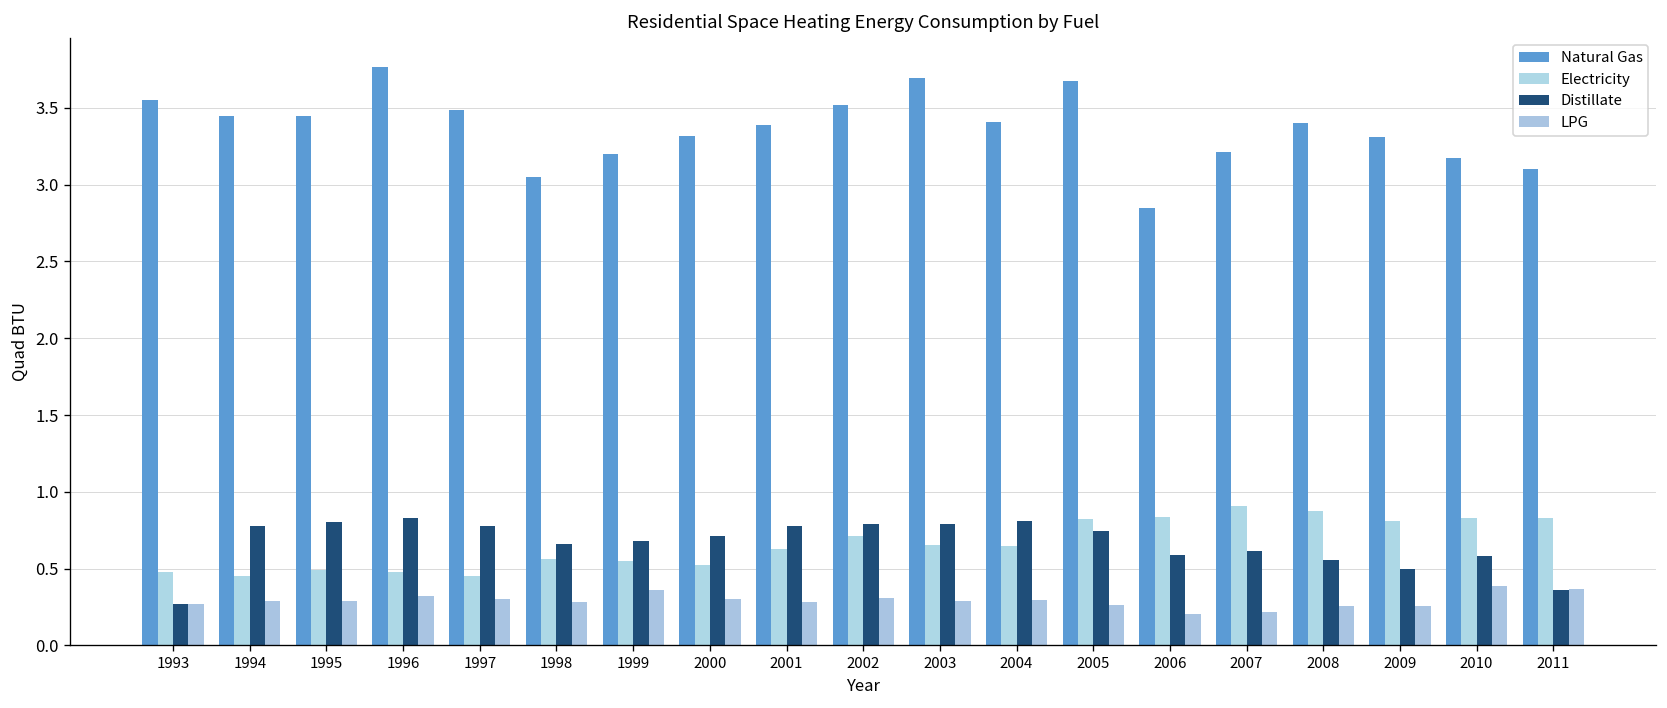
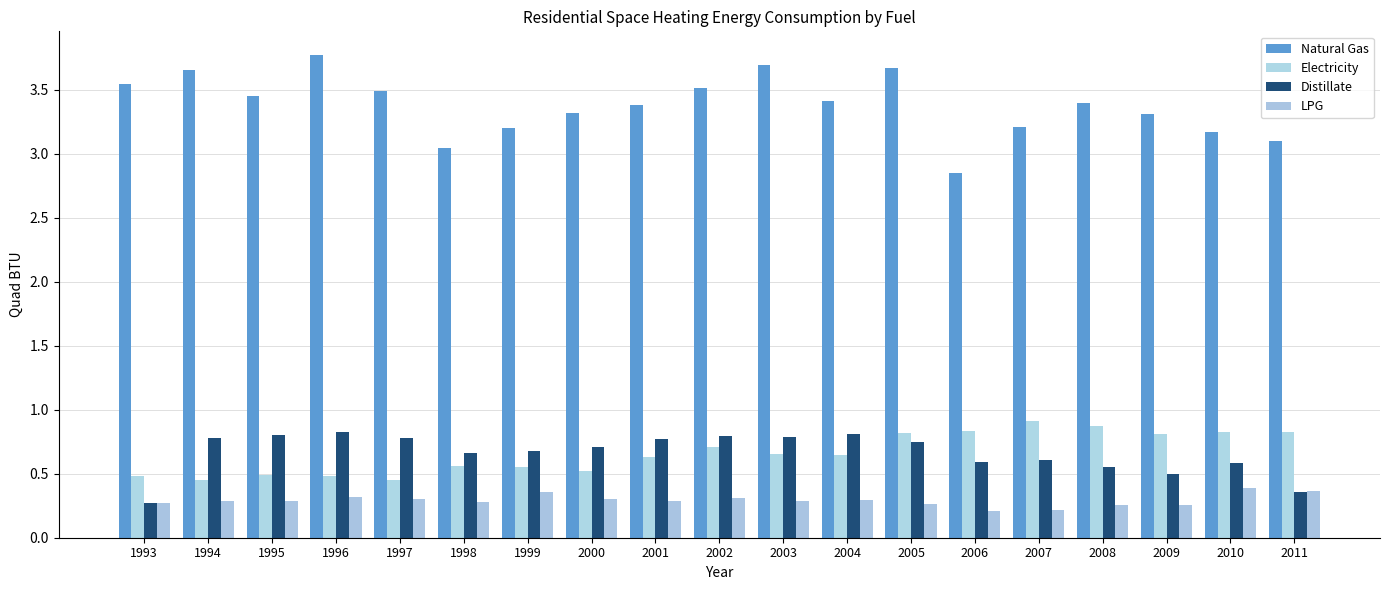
Natural Gas, 1994: 3.45 -> 3.66
